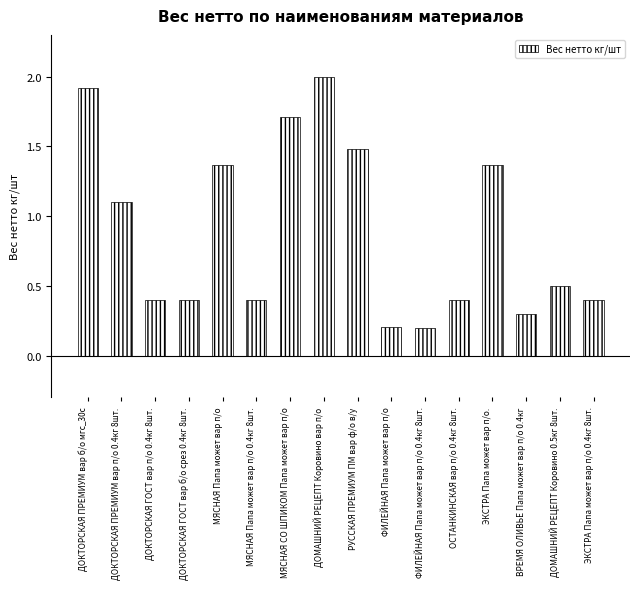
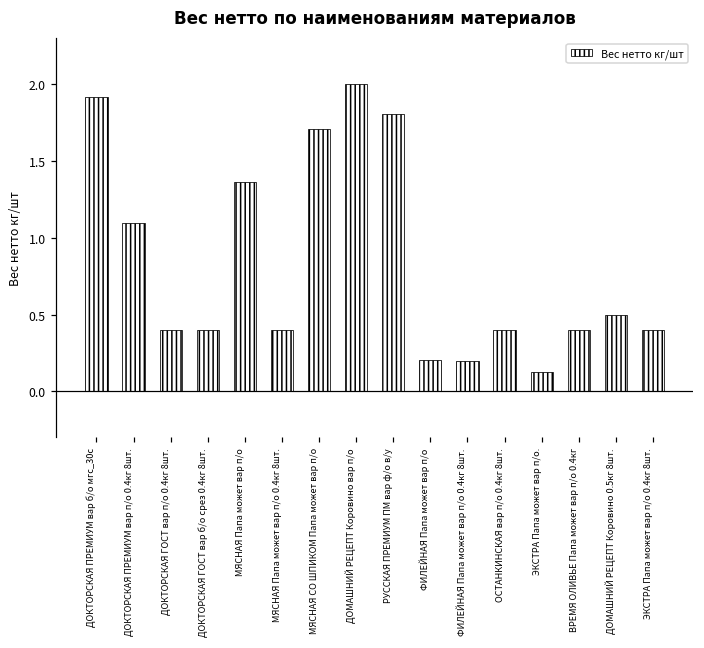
РУССКАЯ ПРЕМИУМ ПМ вар ф/о в/у: 1.48 -> 1.81
ЭКСТРА Папа может вар п/о.: 1.37 -> 0.12
ВРЕМЯ ОЛИВЬЕ Папа может вар п/о 0.4кг: 0.3 -> 0.4
